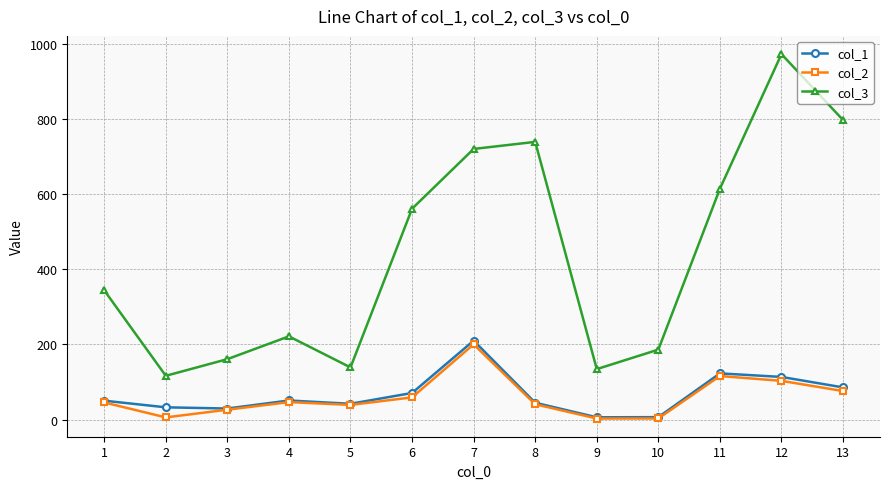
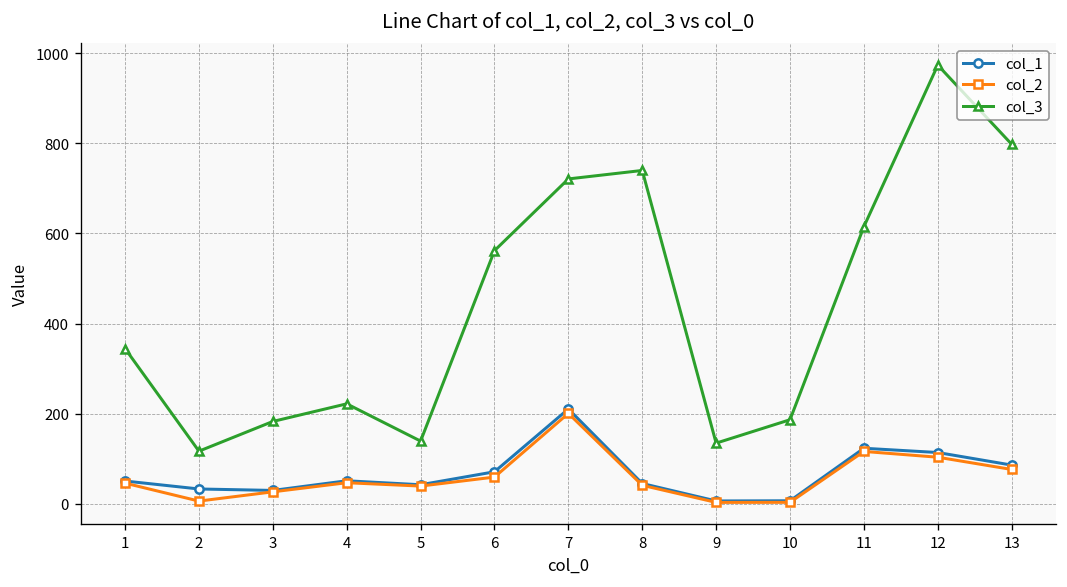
col_3, 3: 160 -> 180
